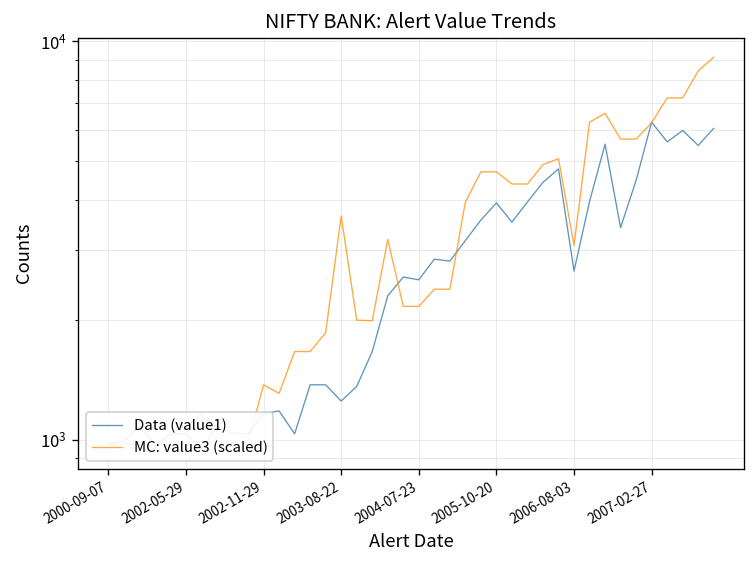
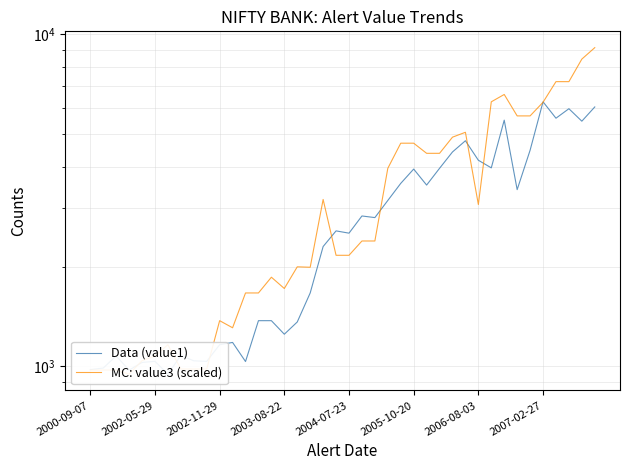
MC: value3 (scaled), 2003-08-22: 3600 -> 1700
Data (value1), 2006-08-03: 2700 -> 4200
